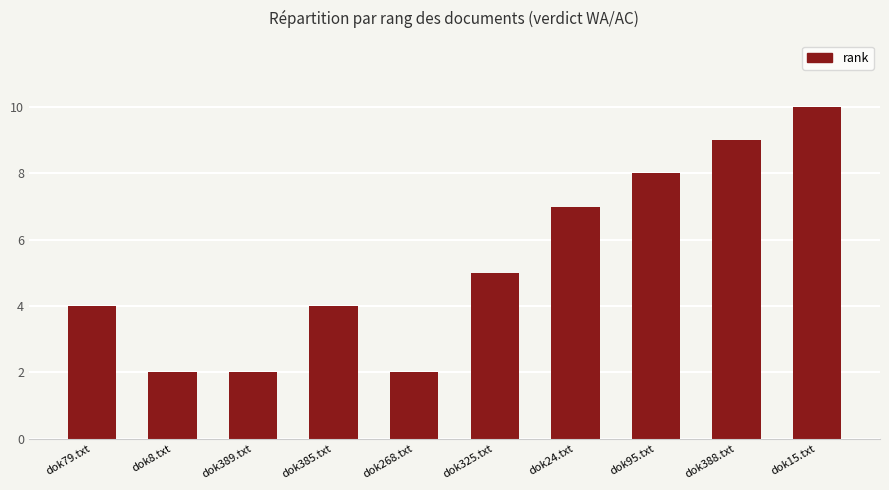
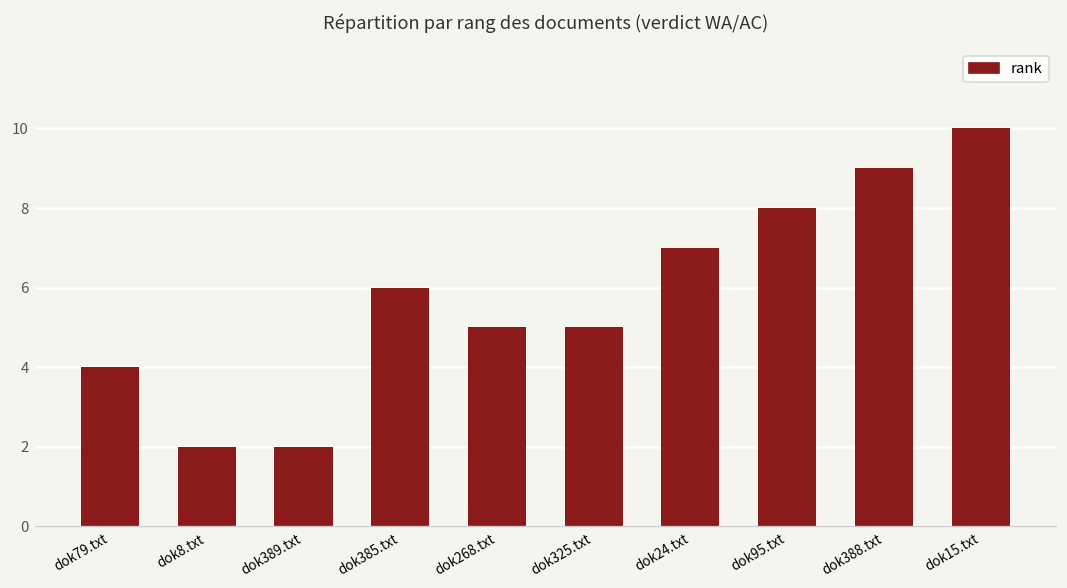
dok385.txt: 4 -> 6
dok268.txt: 2 -> 5
